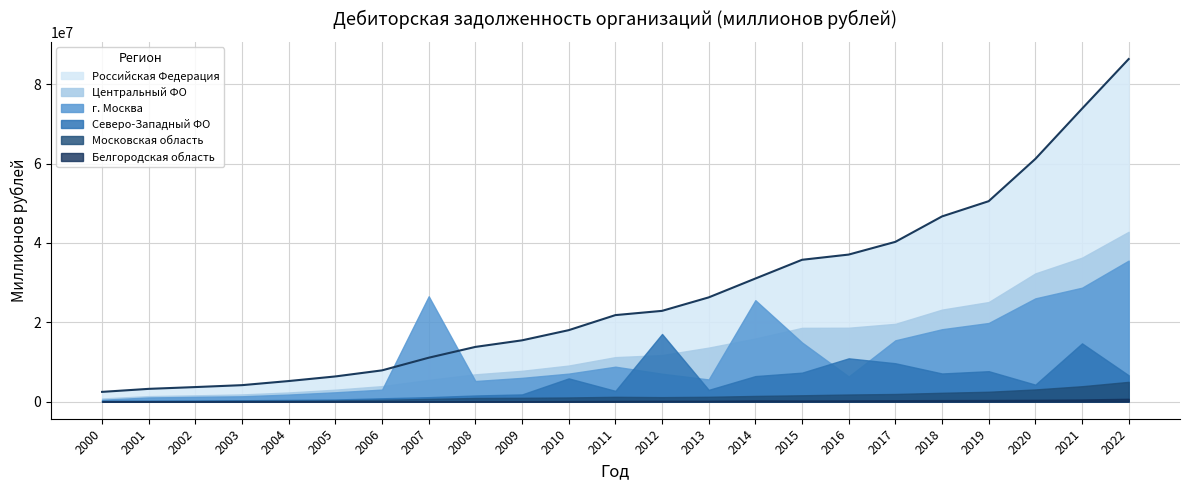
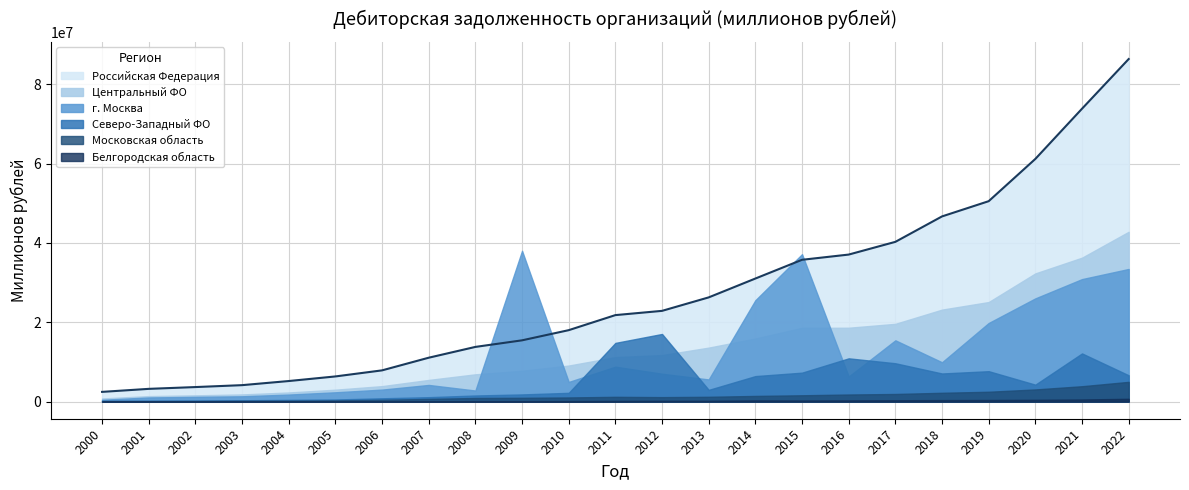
г. Москва, 2007: 27000000 -> 4000000
г. Москва, 2008: 5000000 -> 3000000
г. Москва, 2009: 6000000 -> 38000000
г. Москва, 2010: 7000000 -> 5000000
Северо-Западный ФО, 2010: 6000000 -> 2000000
Северо-Западный ФО, 2011: 3000000 -> 15000000
г. Москва, 2015: 15000000 -> 37000000
г. Москва, 2018: 18000000 -> 10000000
г. Москва, 2021: 29000000 -> 31000000
Северо-Западный ФО, 2021: 15000000 -> 12000000
г. Москва, 2022: 36000000 -> 33000000
